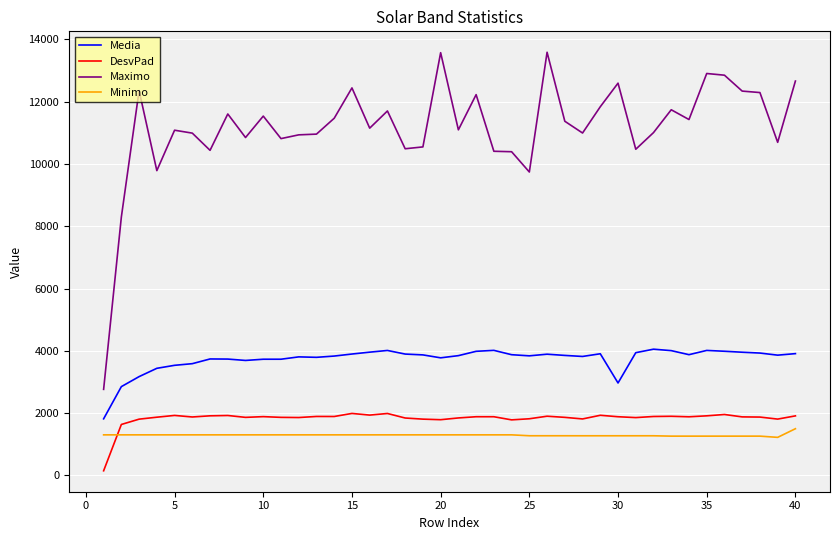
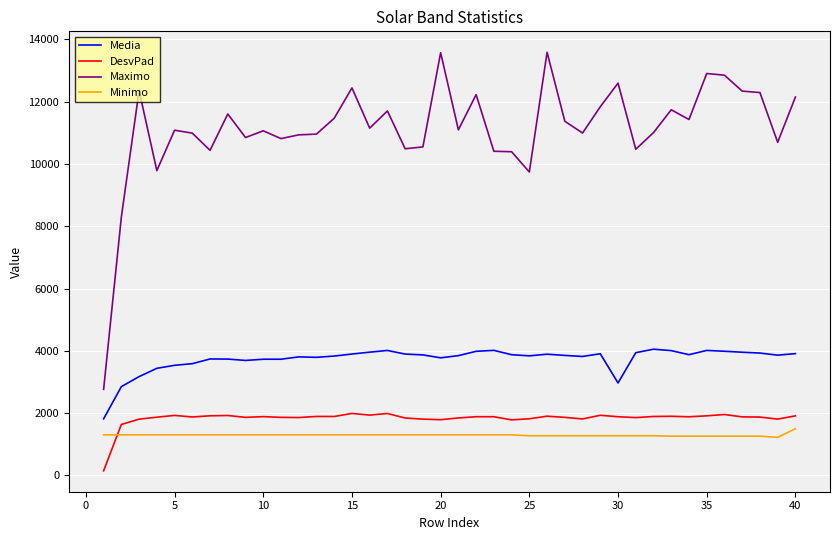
Maximo, 10: 11500 -> 11100
Maximo, 40: 12700 -> 12200
